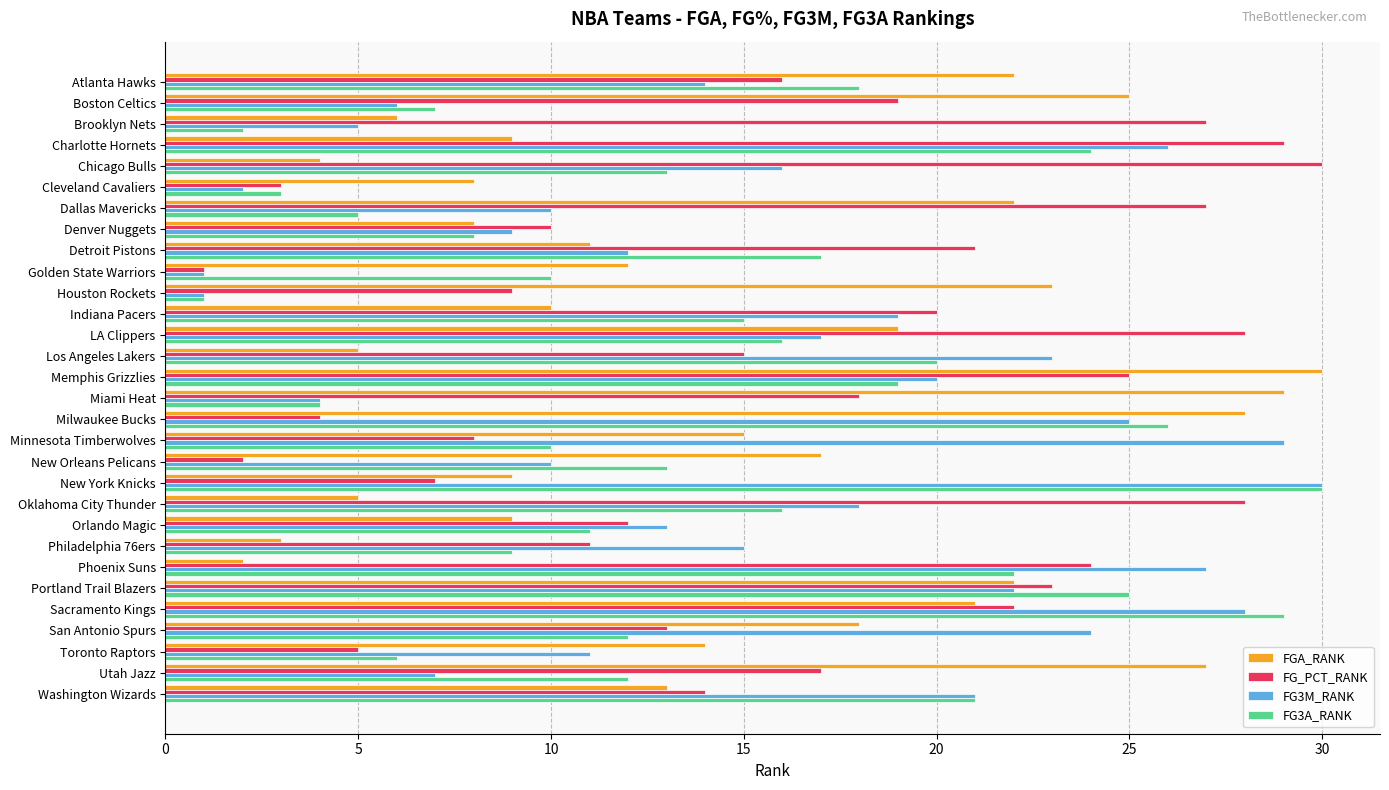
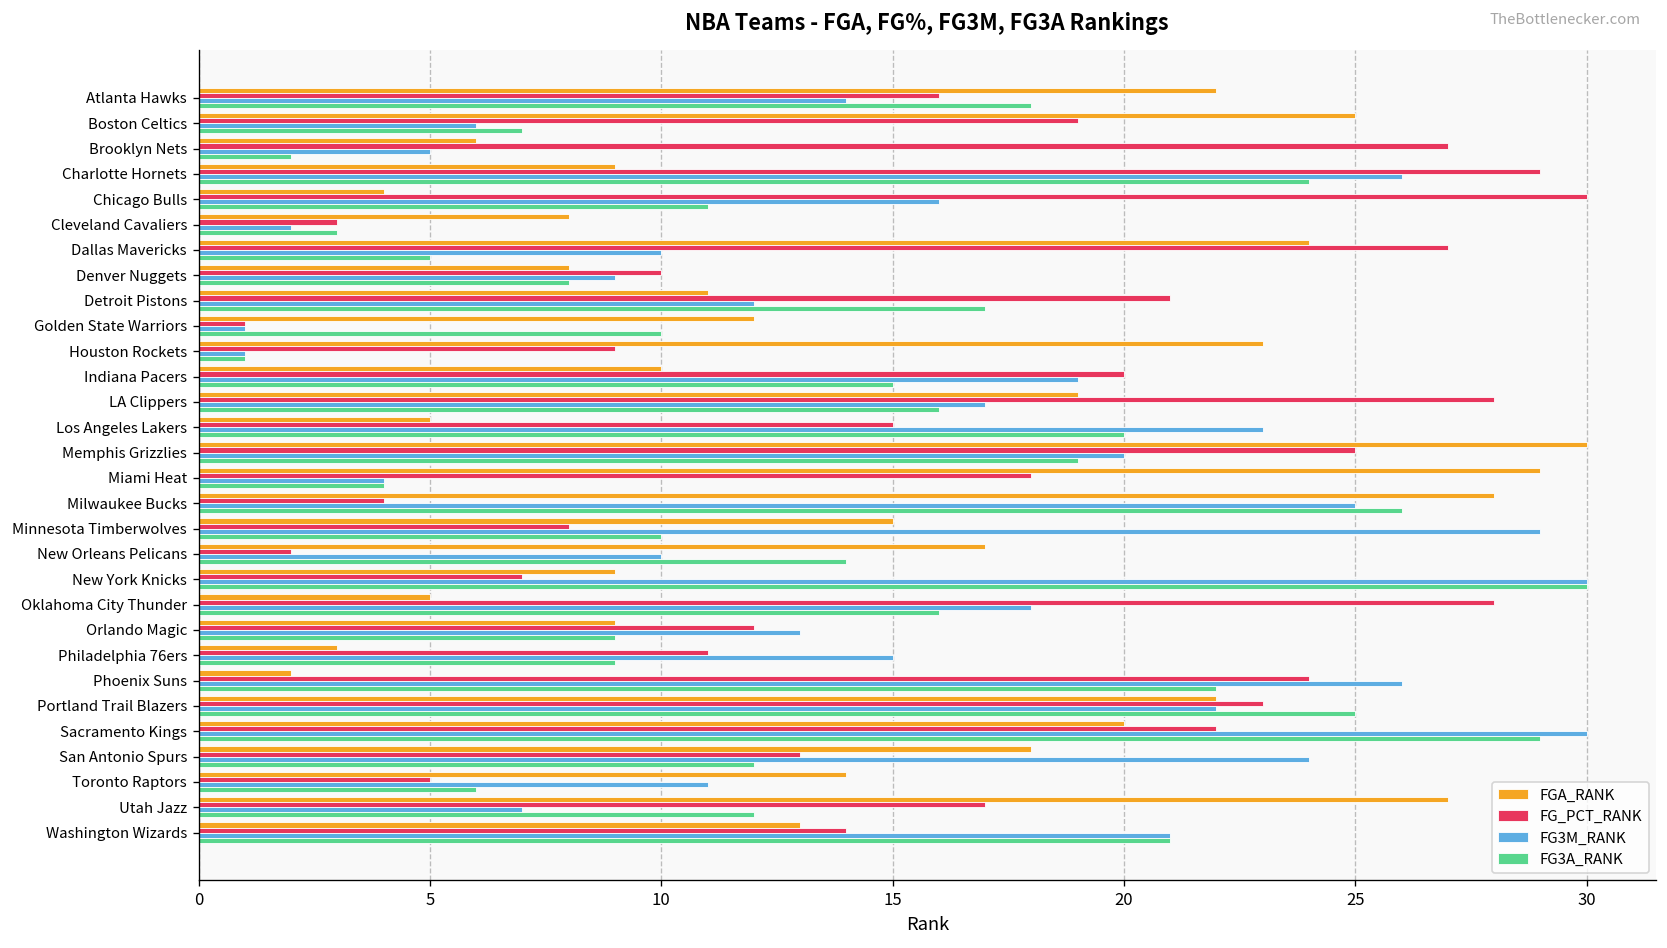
FG3A_RANK, Chicago Bulls: 13 -> 11
FGA_RANK, Dallas Mavericks: 22 -> 24
FG3A_RANK, New Orleans Pelicans: 13 -> 14
FG3A_RANK, Orlando Magic: 11 -> 9
FG3M_RANK, Phoenix Suns: 27 -> 26
FGA_RANK, Sacramento Kings: 21 -> 20
FG3M_RANK, Sacramento Kings: 28 -> 30
